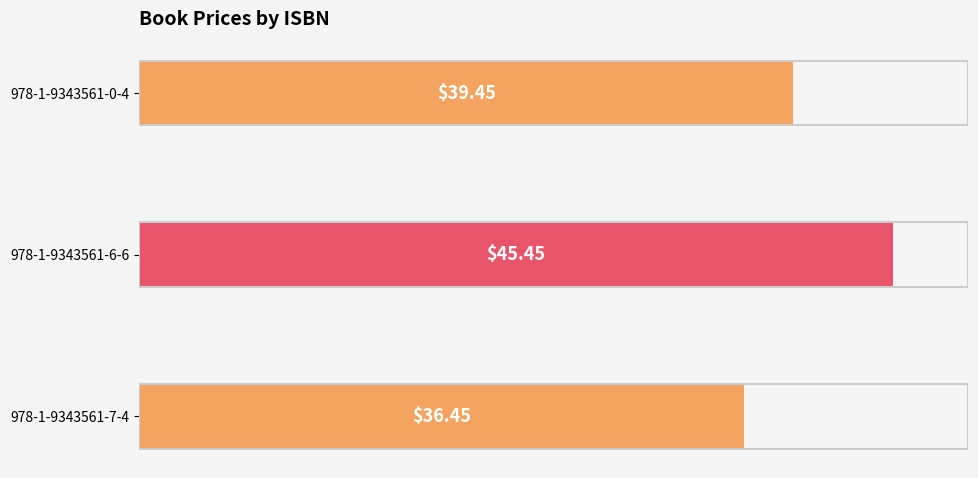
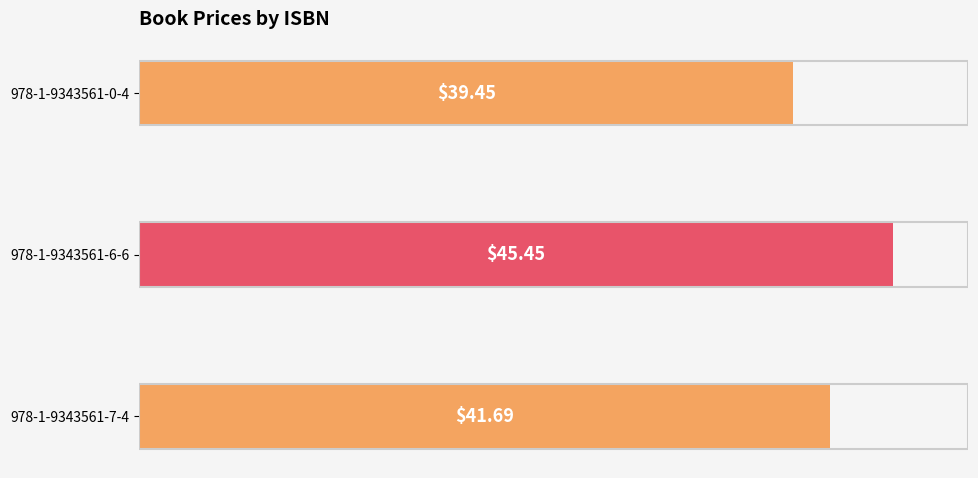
978-1-9343561-7-4: $36.45 -> $41.69
